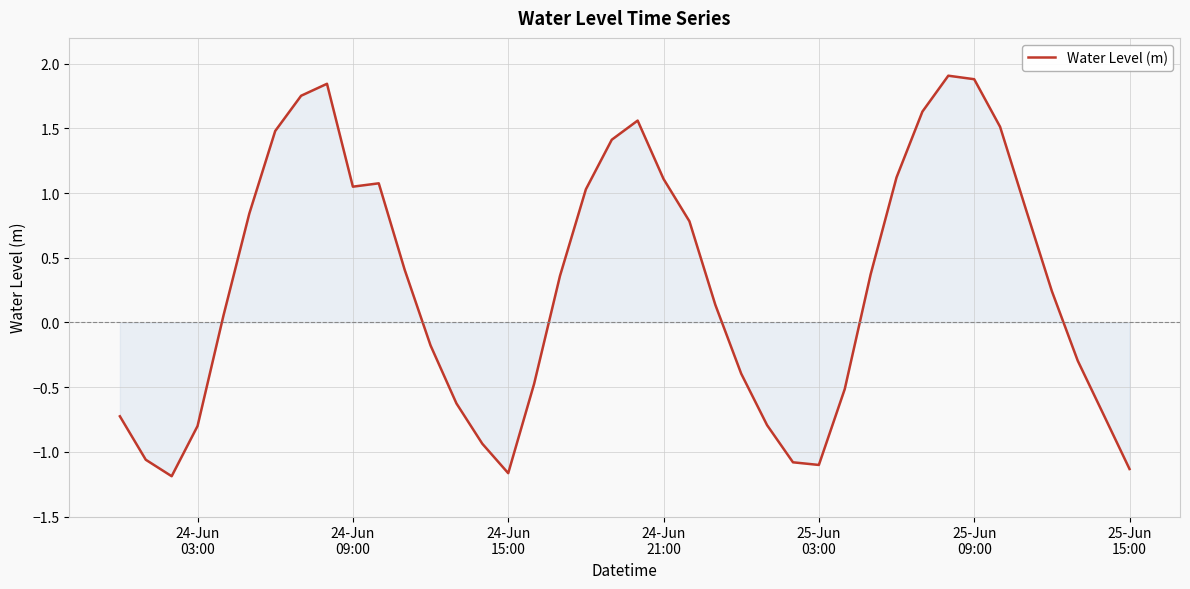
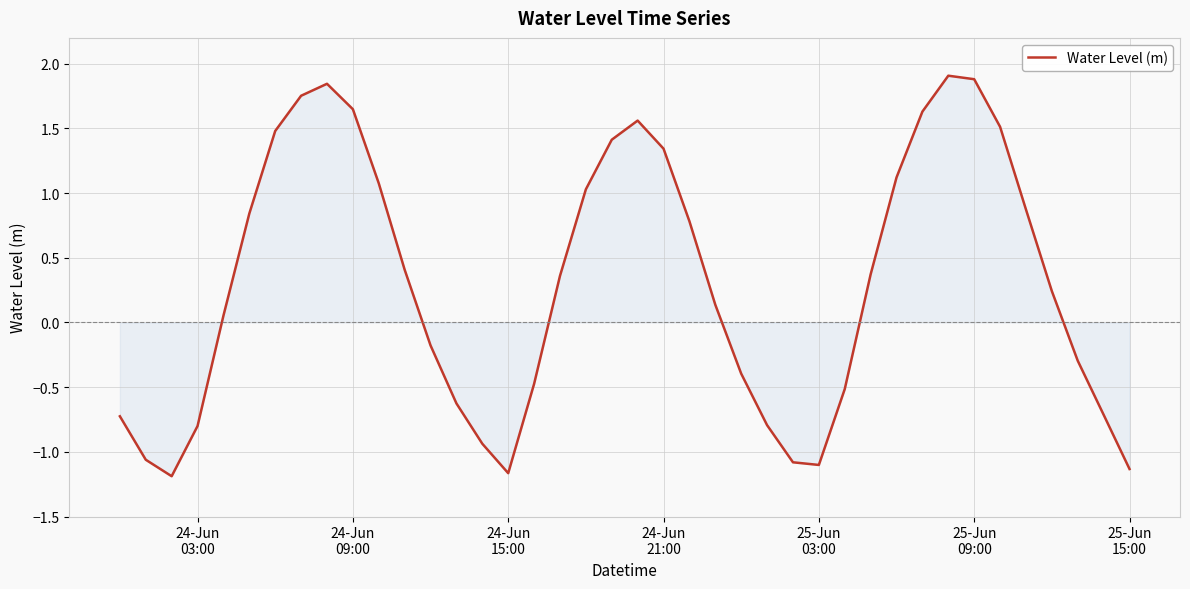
Water Level (m), 24-Jun 09:00: 1.05 -> 1.65
Water Level (m), 24-Jun 21:00: 1.11 -> 1.34
